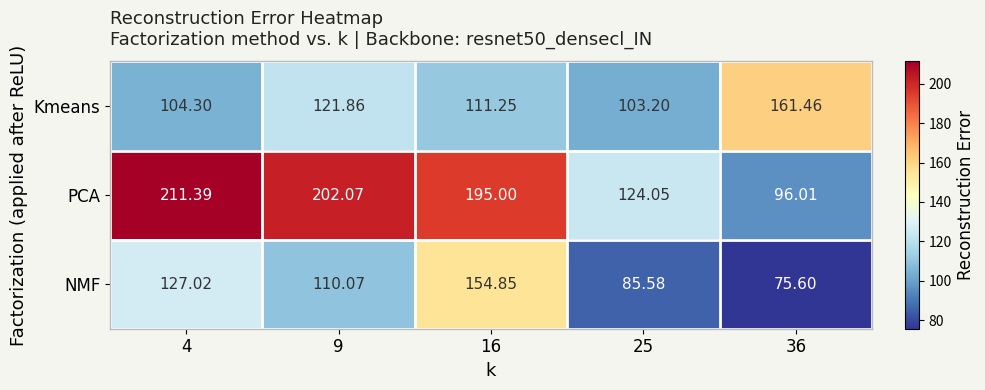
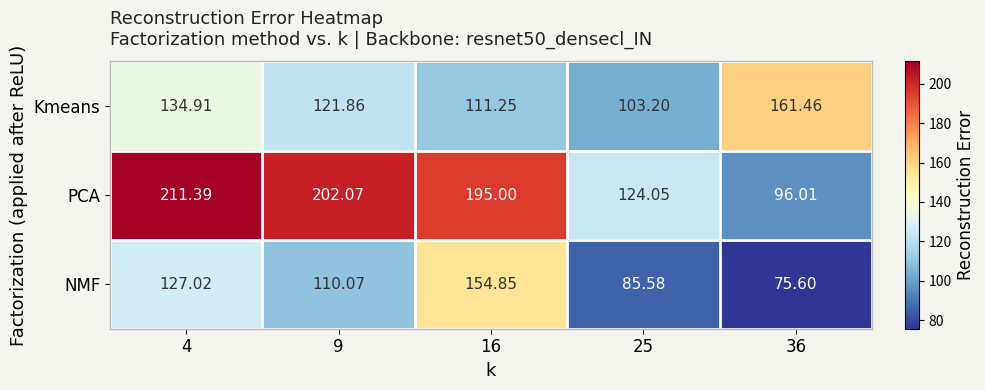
Kmeans, 4: 104.30 -> 134.91
